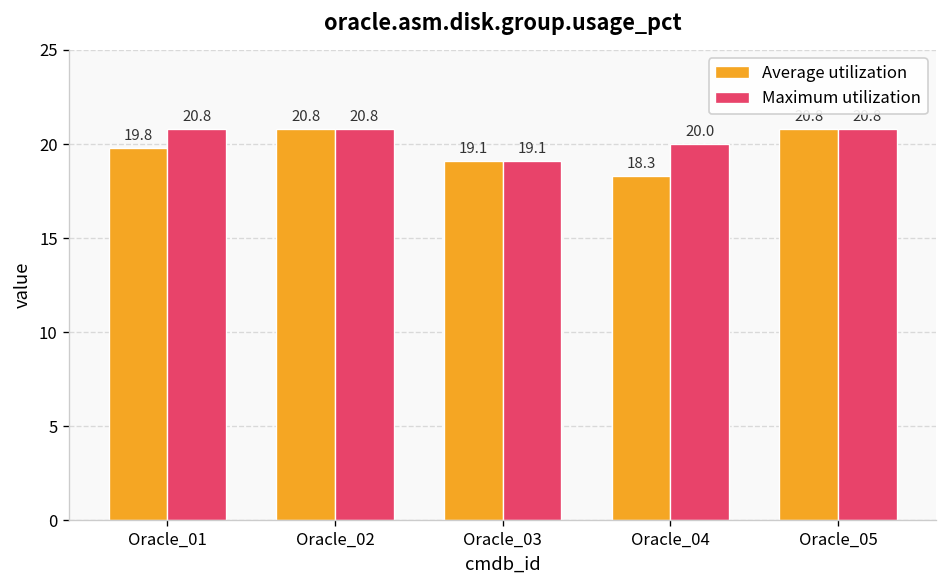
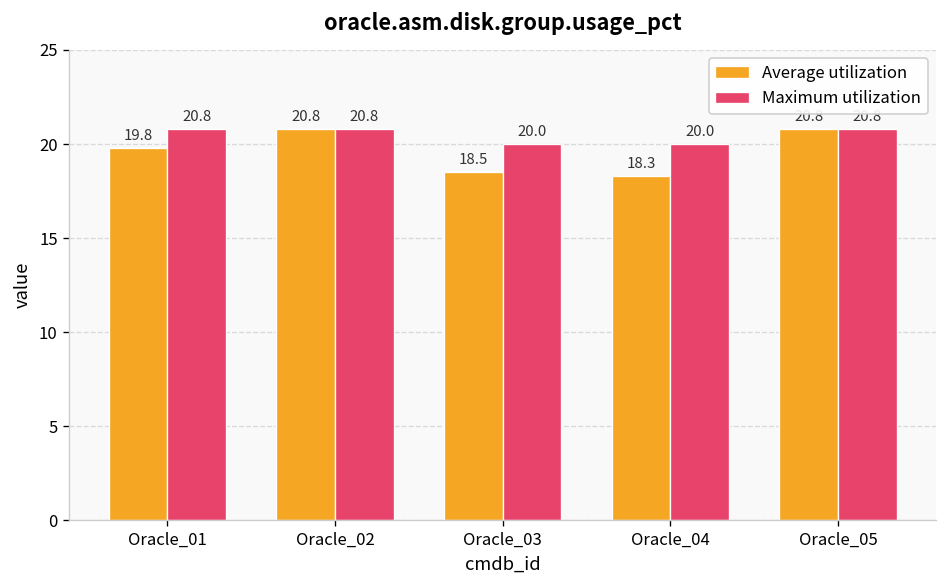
Average utilization, Oracle_03: 19.1 -> 18.5
Maximum utilization, Oracle_03: 19.1 -> 20.0
